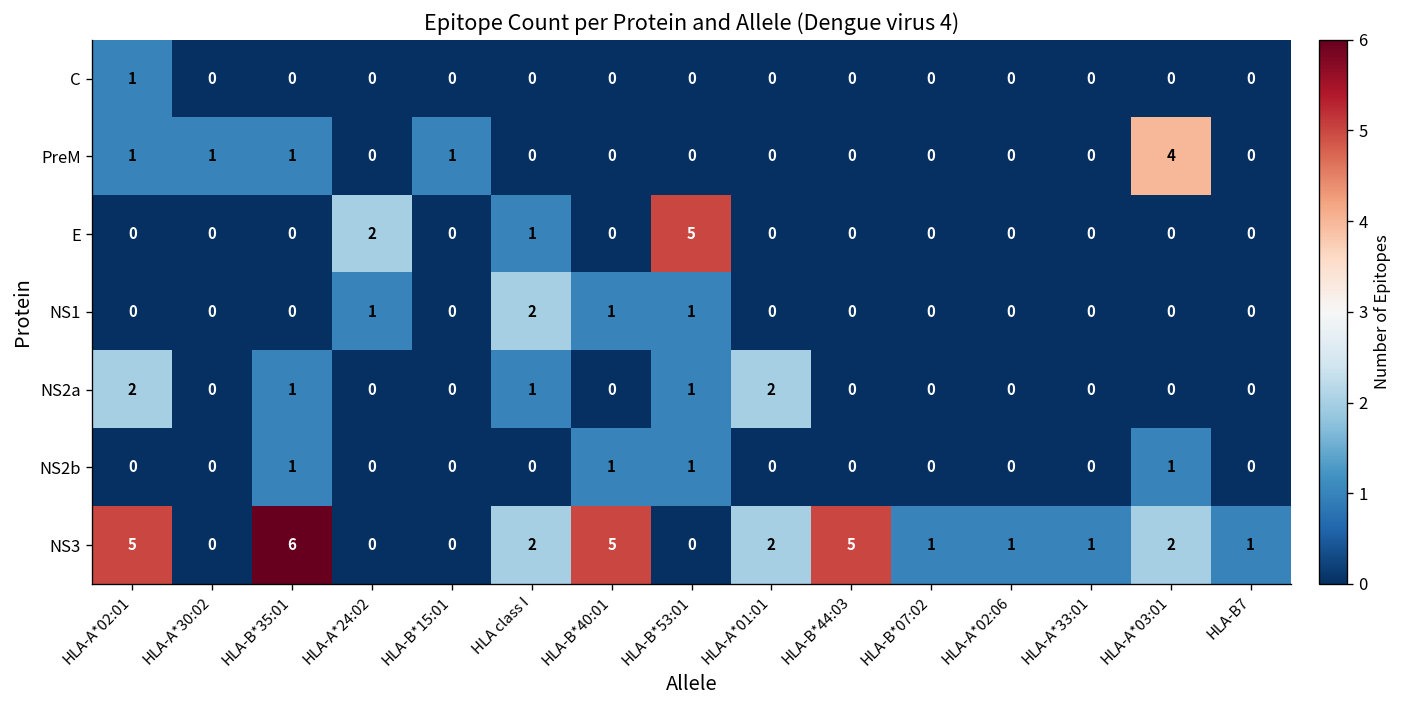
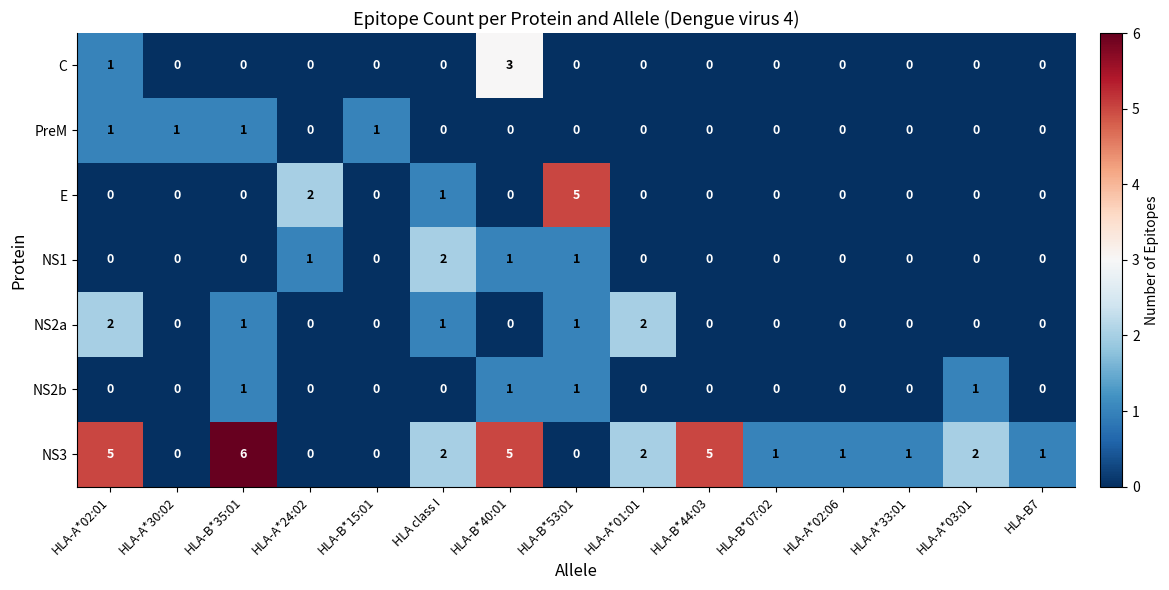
C, HLA-B*40:01: 0 -> 3
PreM, HLA-A*03:01: 4 -> 0
